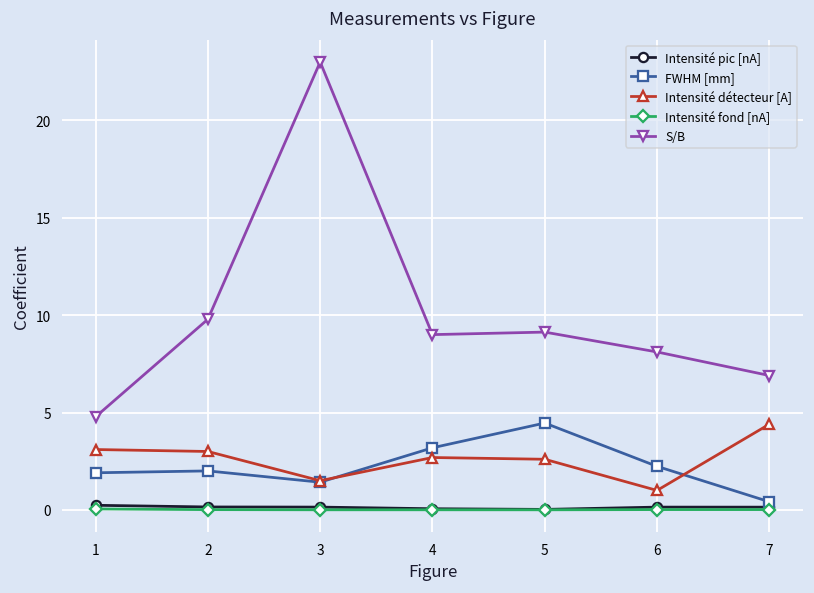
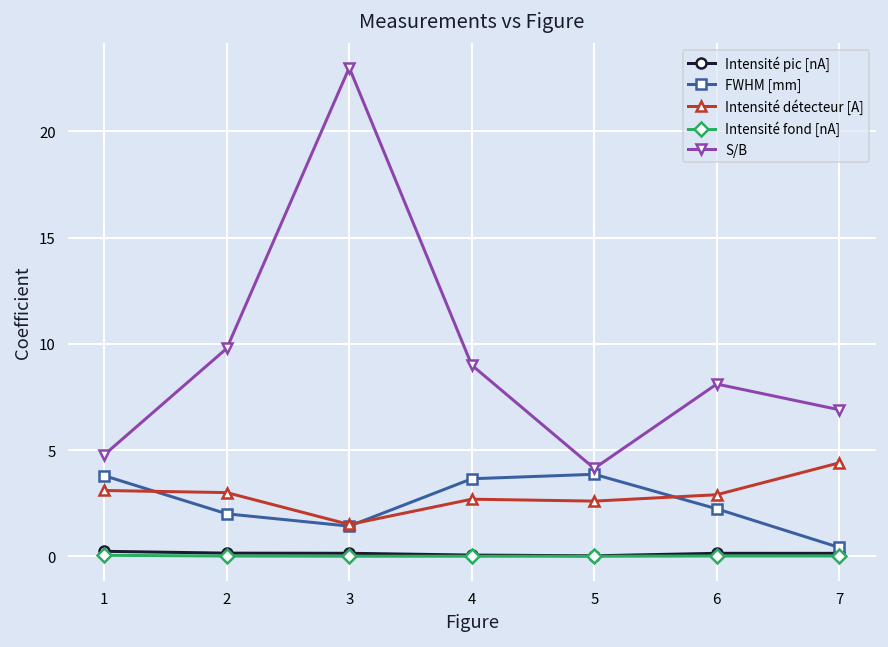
FWHM [mm], 1: 1.9 -> 3.8
FWHM [mm], 4: 3.2 -> 3.7
FWHM [mm], 5: 4.5 -> 3.9
S/B, 5: 9.1 -> 4.1
Intensité détecteur [A], 6: 1.0 -> 2.9
